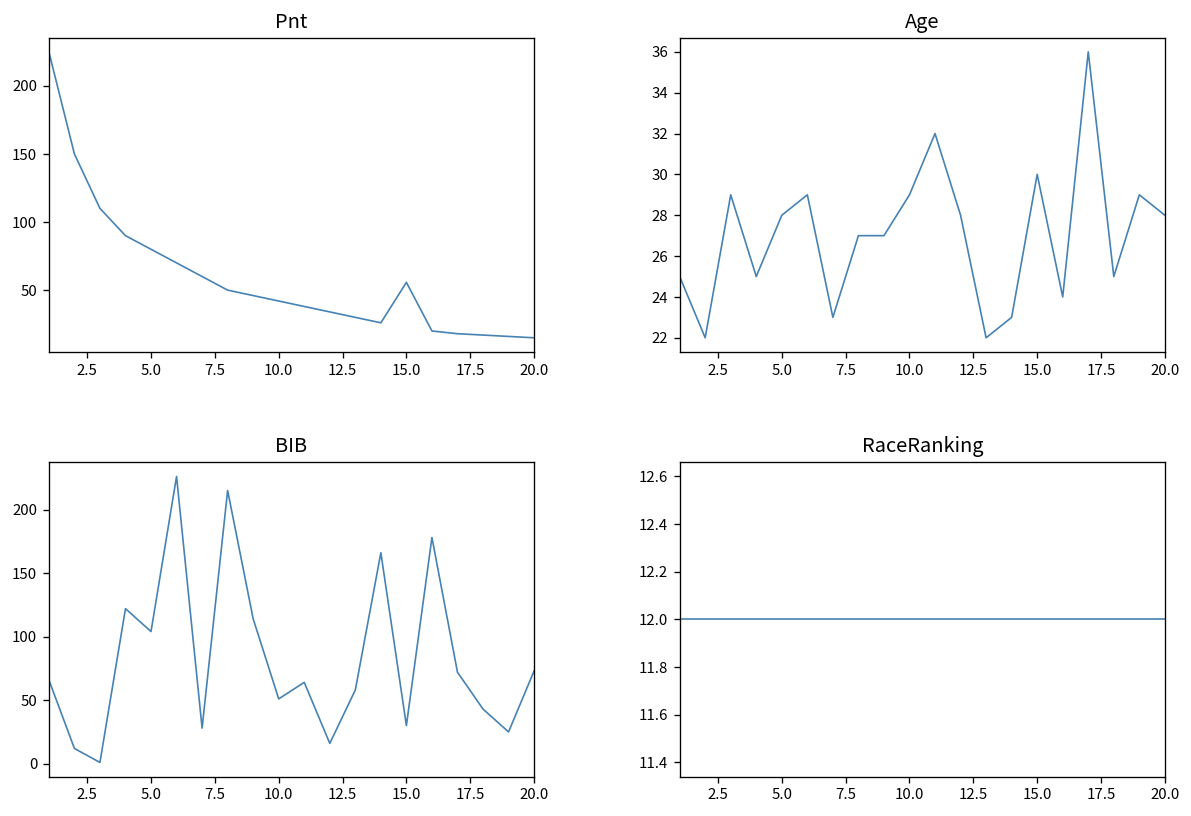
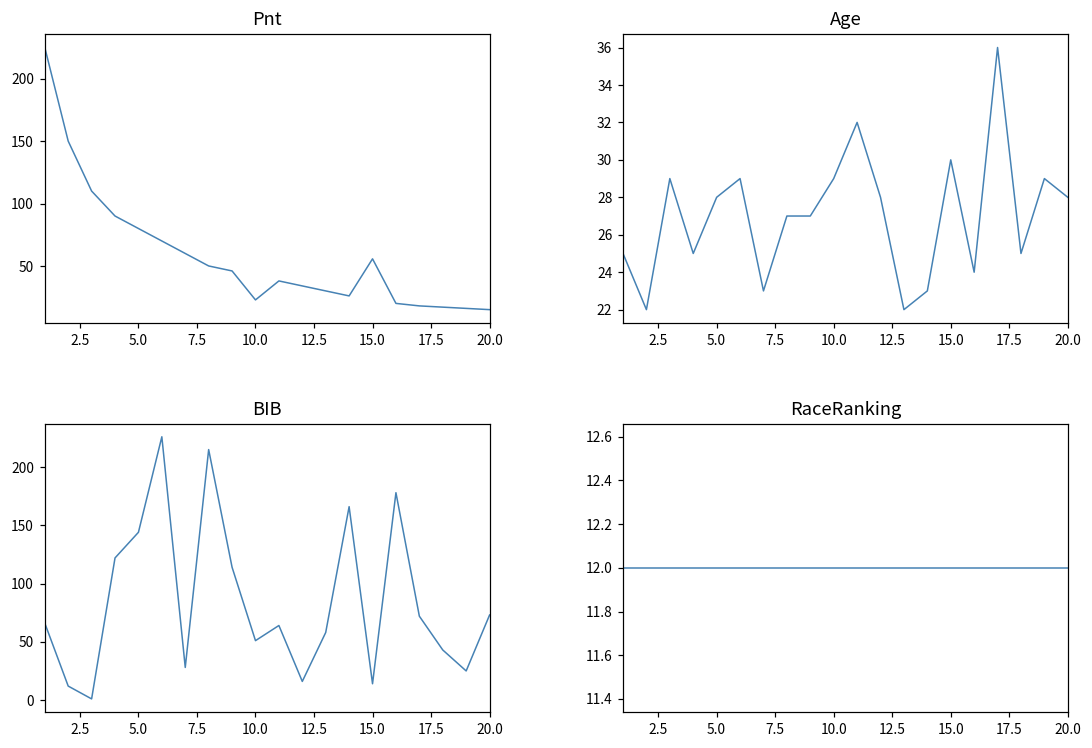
Pnt, 10.0: 42 -> 23
BIB, 5.0: 104 -> 144
BIB, 15.0: 30 -> 14
